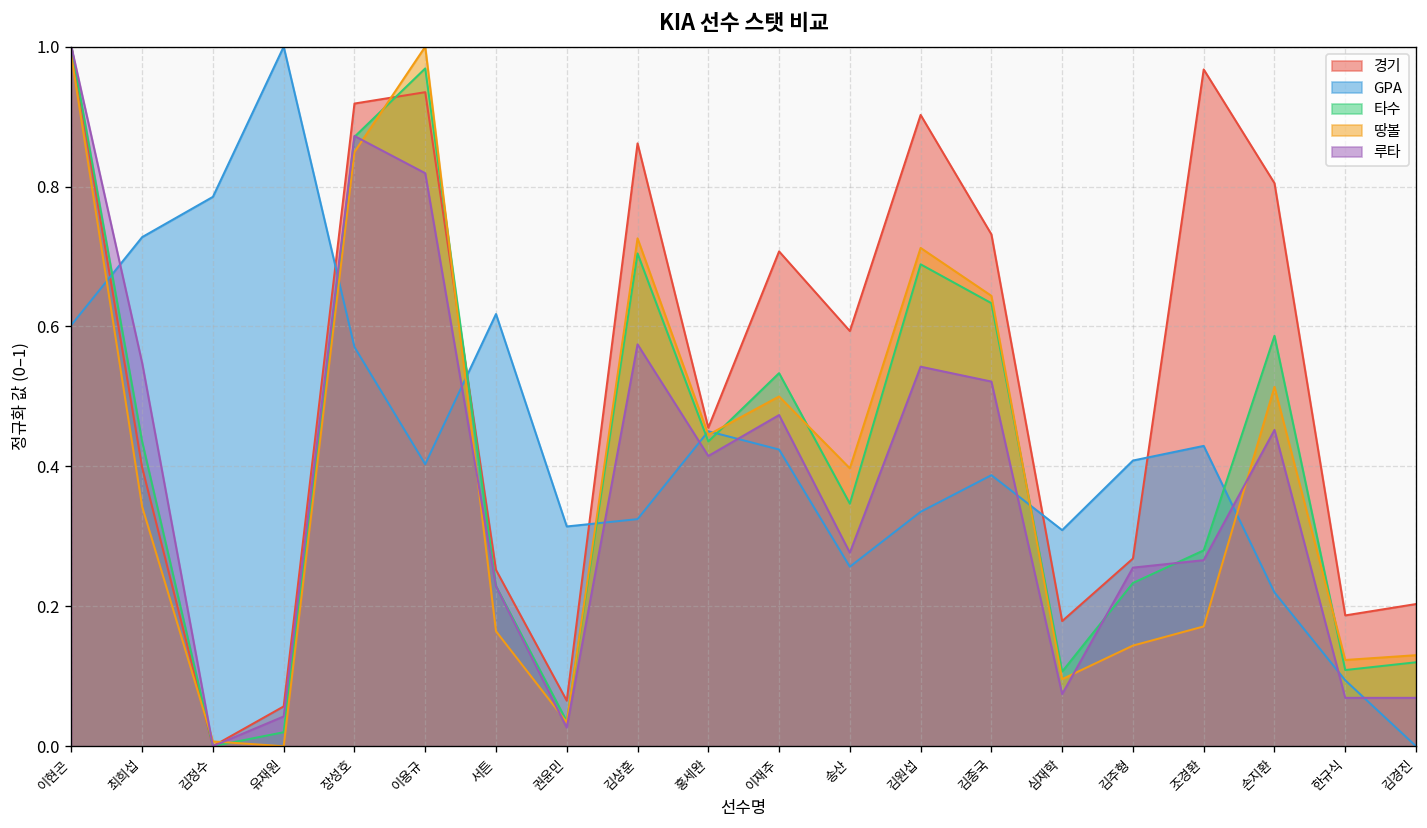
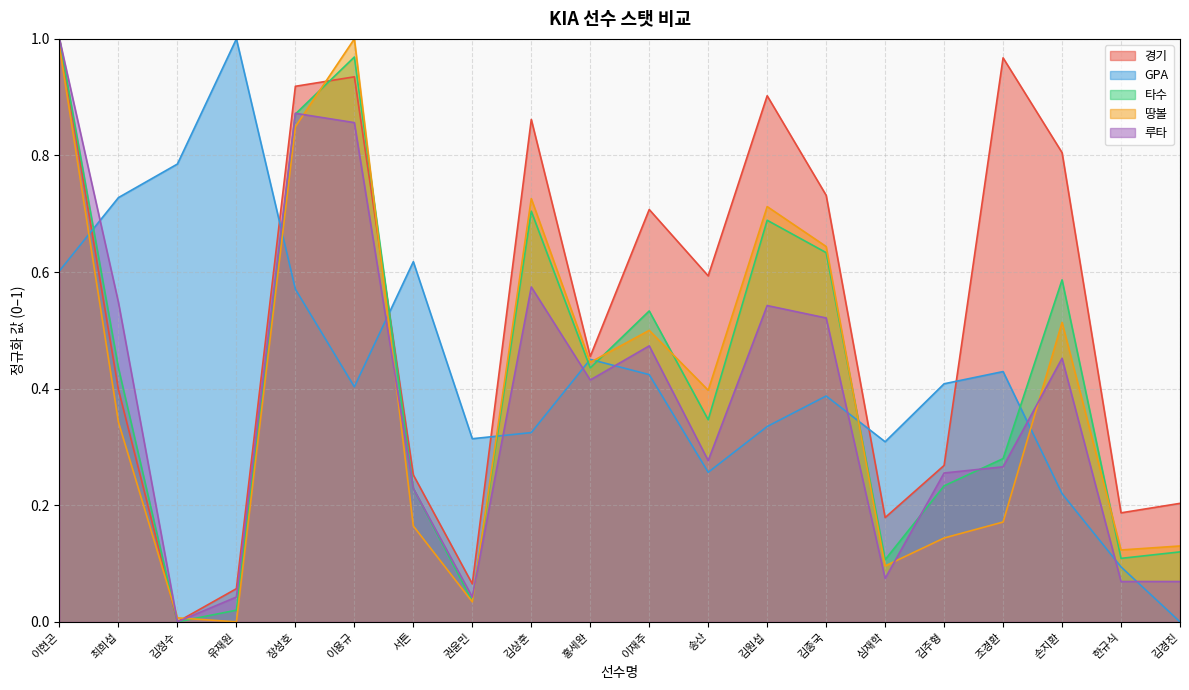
루타, 이용규: 0.82 -> 0.86
루타, 권윤민: 0.03 -> 0.04
